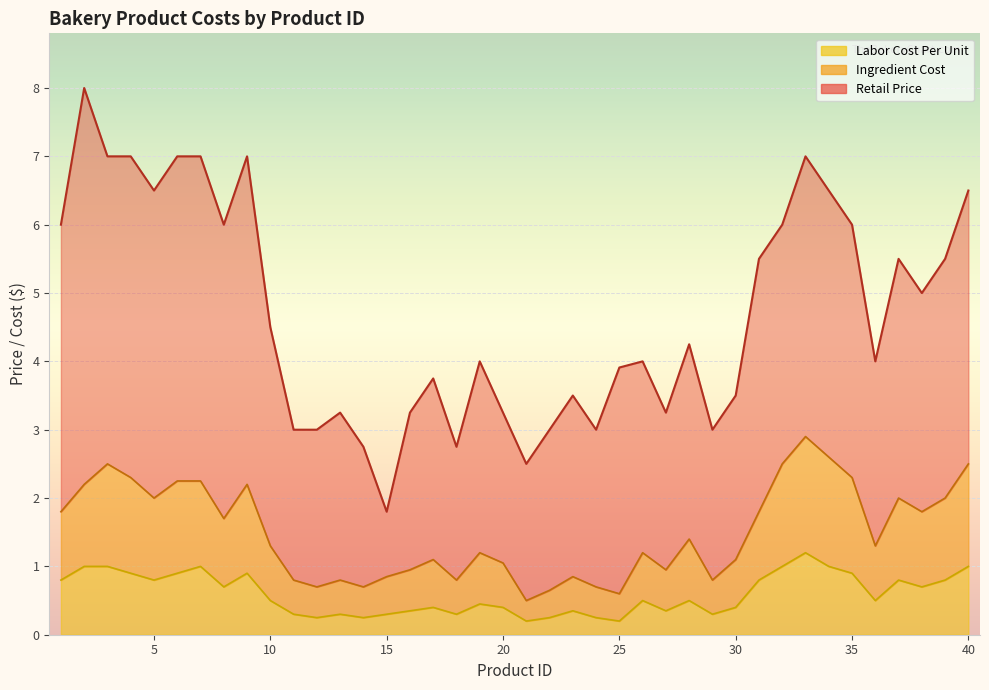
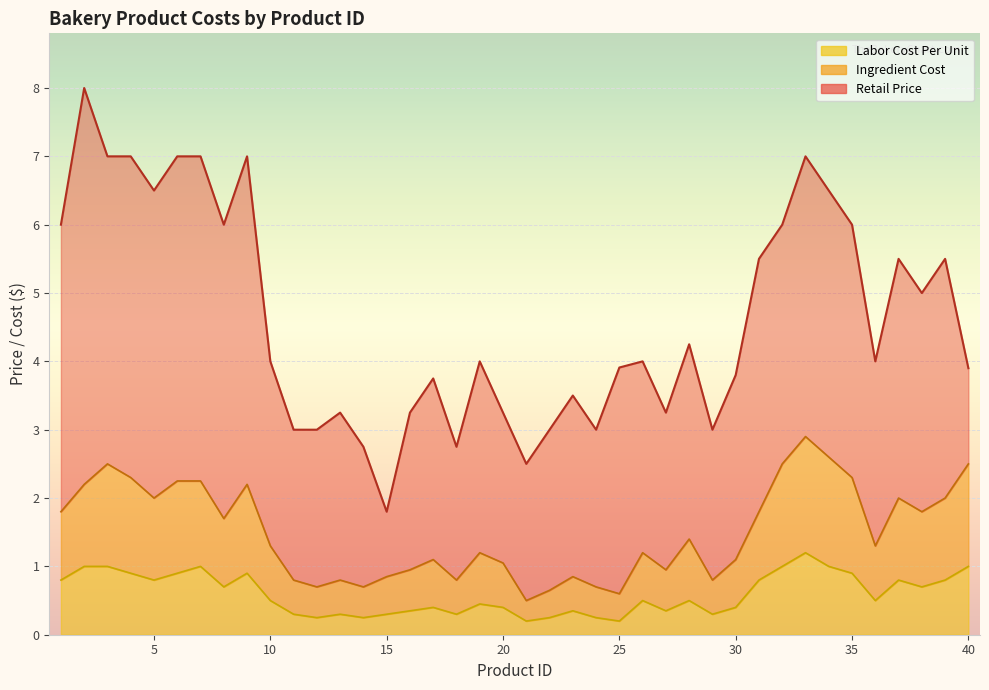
Retail Price, 10: 4.5 -> 4.0
Retail Price, 30: 3.5 -> 3.8
Retail Price, 40: 6.5 -> 3.9
